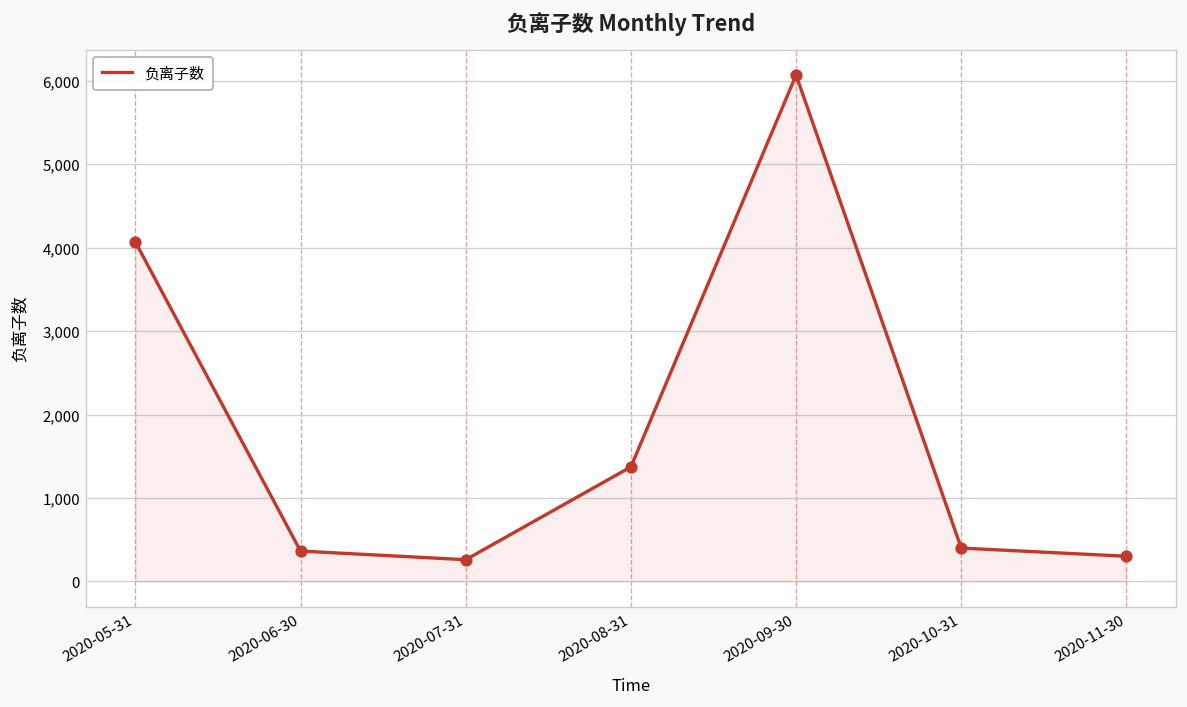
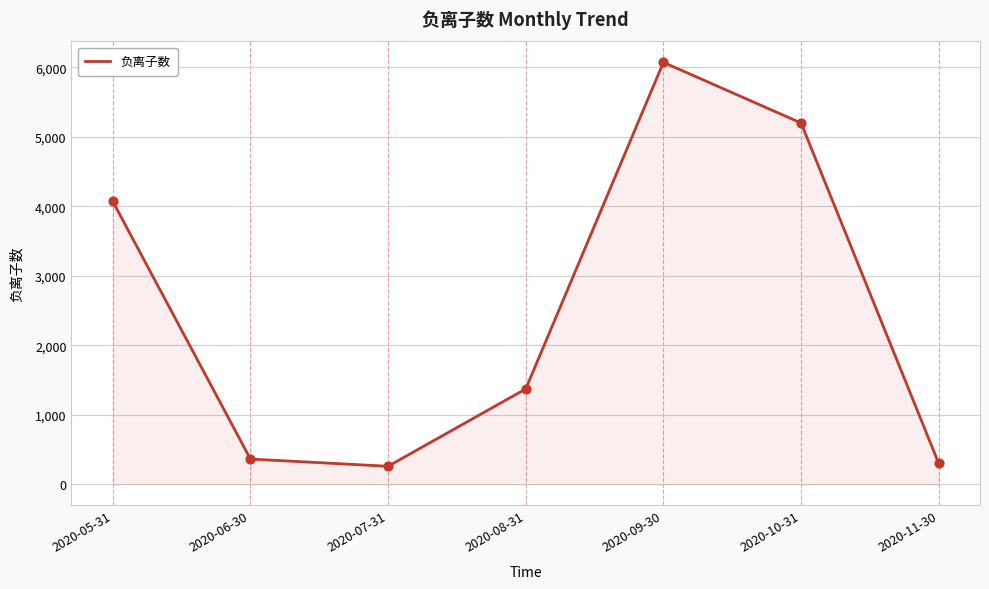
2020-10-31: 400 -> 5,200
